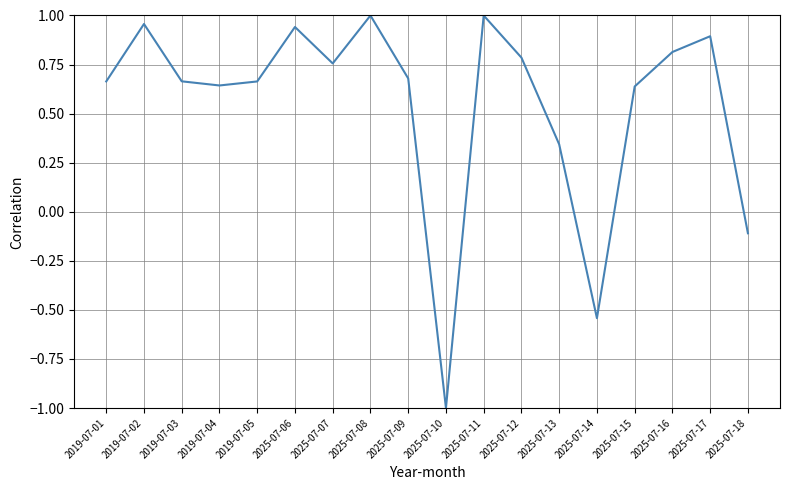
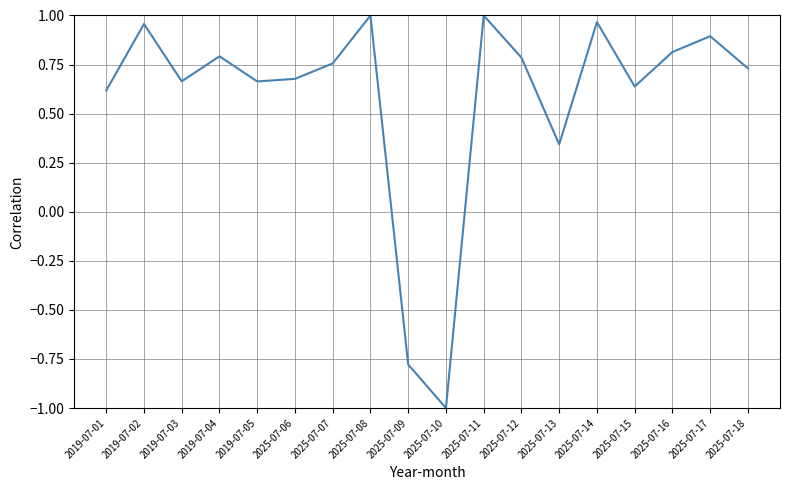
2019-07-01: 0.66 -> 0.62
2019-07-04: 0.64 -> 0.79
2025-07-06: 0.94 -> 0.68
2025-07-09: 0.68 -> -0.78
2025-07-14: -0.54 -> 0.97
2025-07-18: -0.11 -> 0.73
